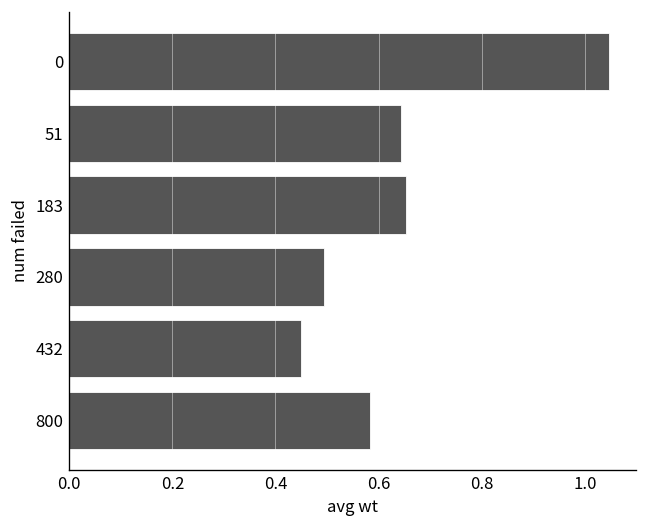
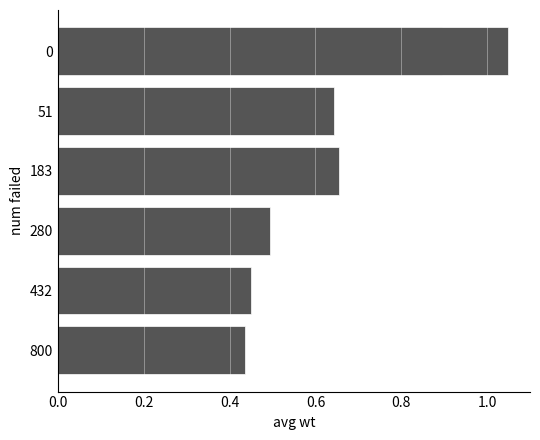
800: 0.58 -> 0.43
